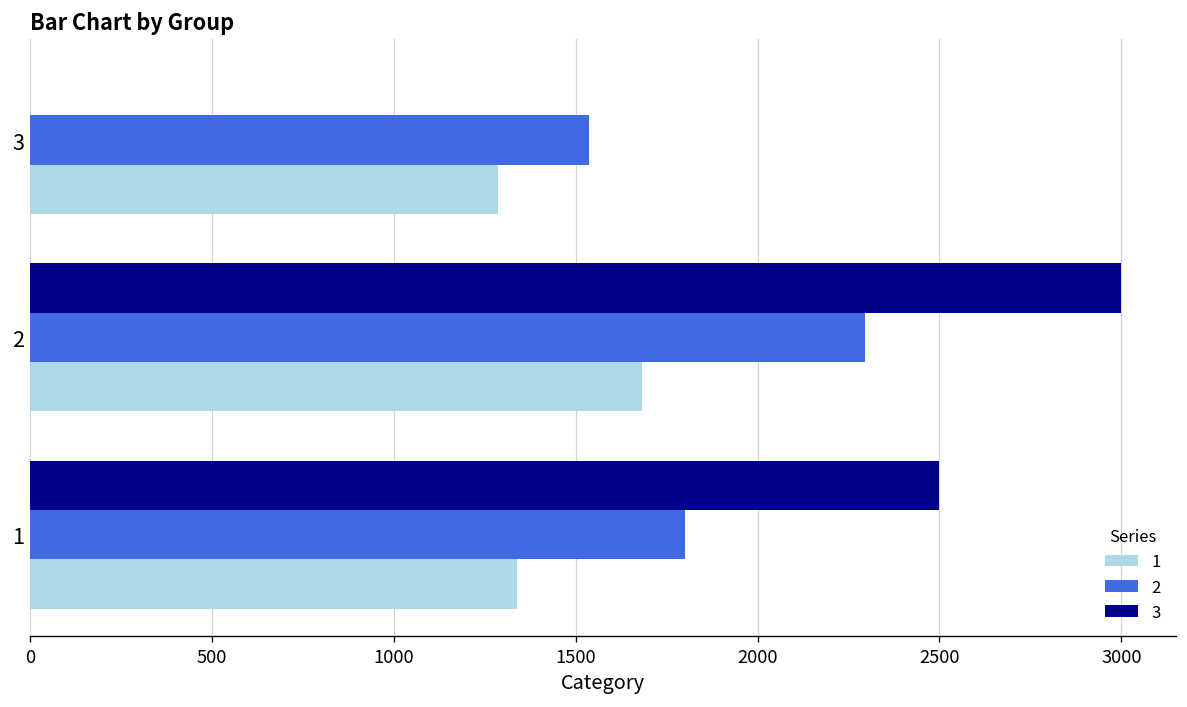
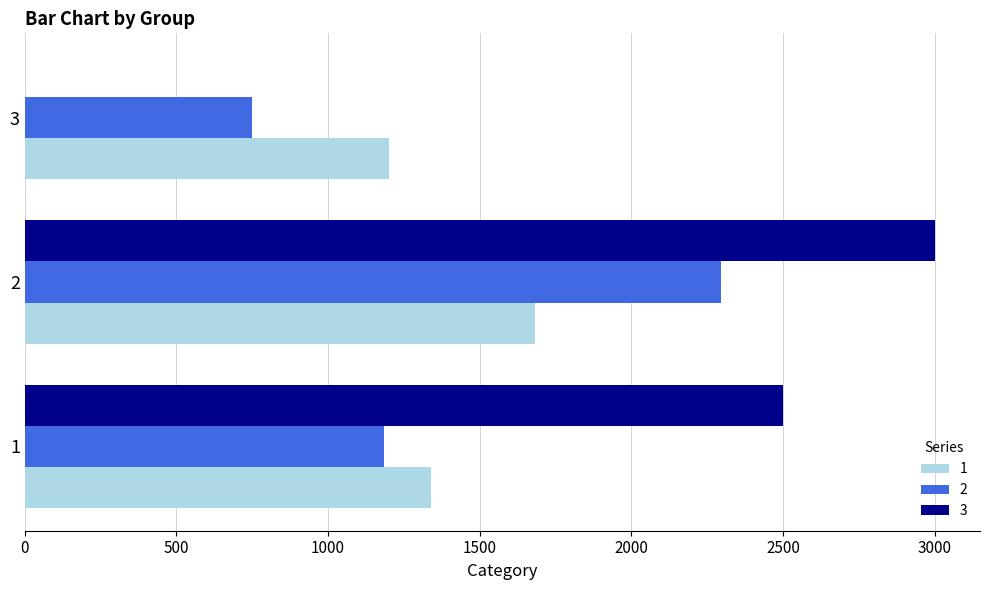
2, 3: 1540 -> 750
1, 3: 1290 -> 1200
2, 1: 1800 -> 1180
